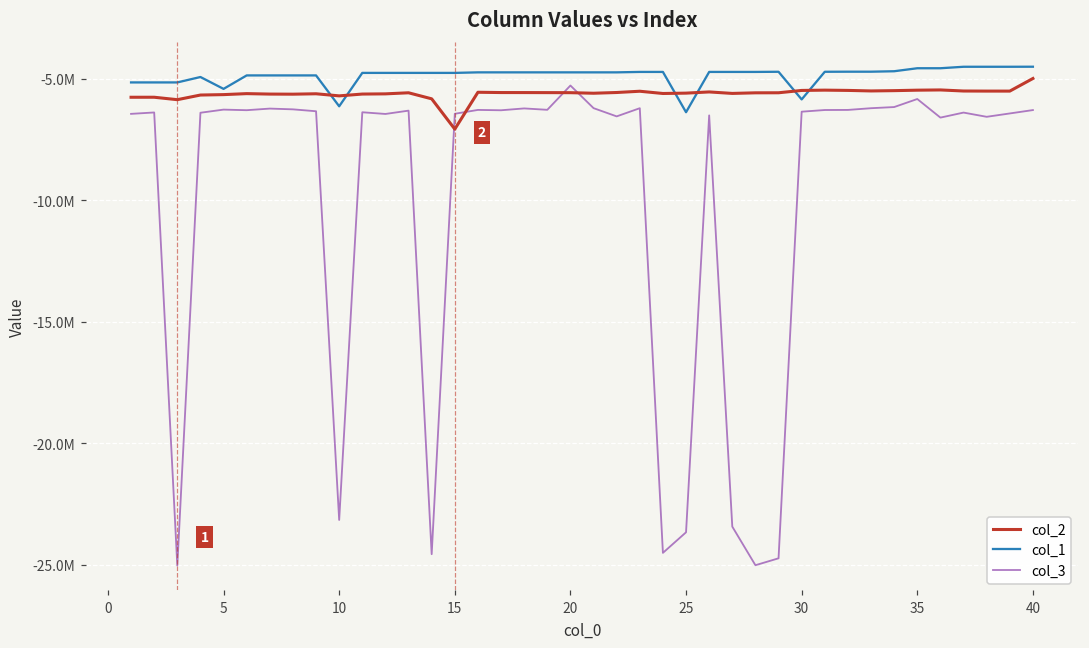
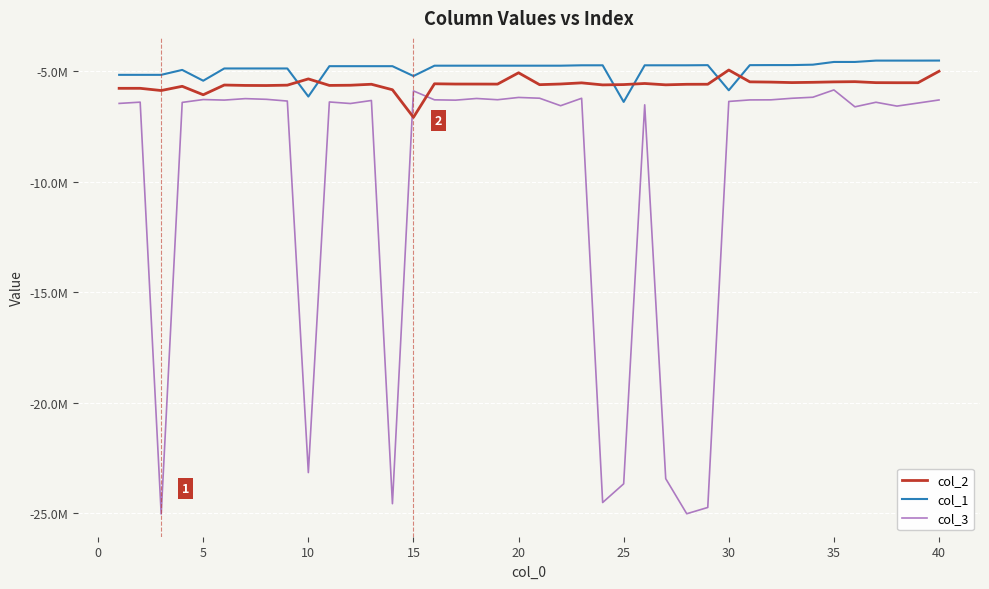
col_2, 5: -5700000 -> -6100000
col_2, 10: -5700000 -> -5300000
col_1, 15: -4800000 -> -5200000
col_3, 15: -6500000 -> -5900000
col_2, 20: -5600000 -> -5100000
col_3, 20: -5300000 -> -6200000
col_2, 30: -5500000 -> -4900000
